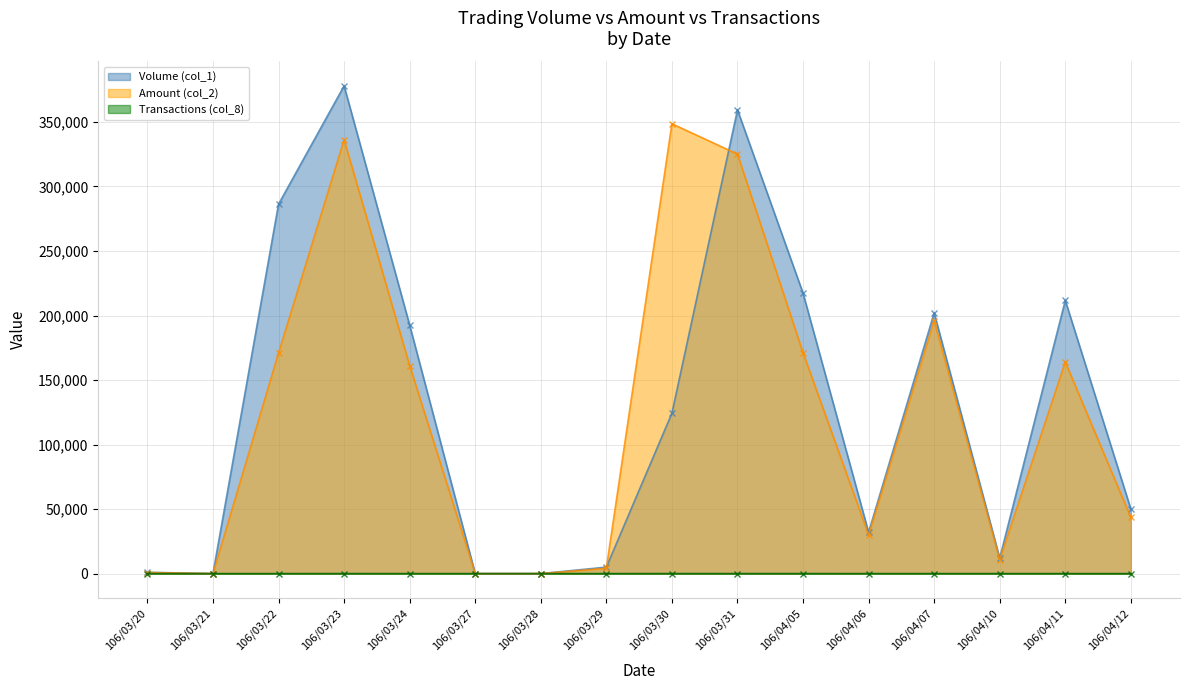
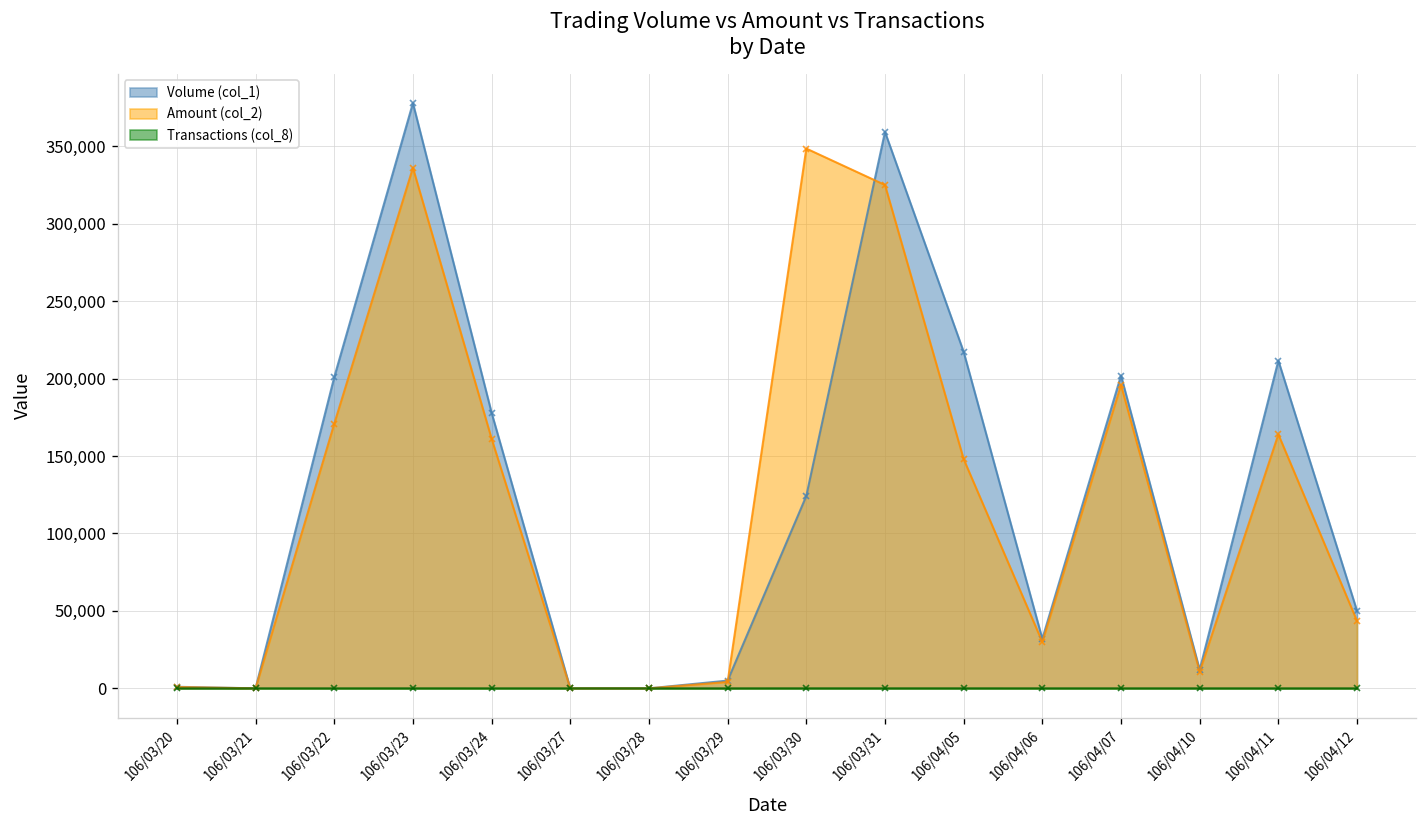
Volume (col_1), 106/03/22: 286,000 -> 201,000
Volume (col_1), 106/03/24: 193,000 -> 178,000
Amount (col_2), 106/04/05: 171,000 -> 148,000
